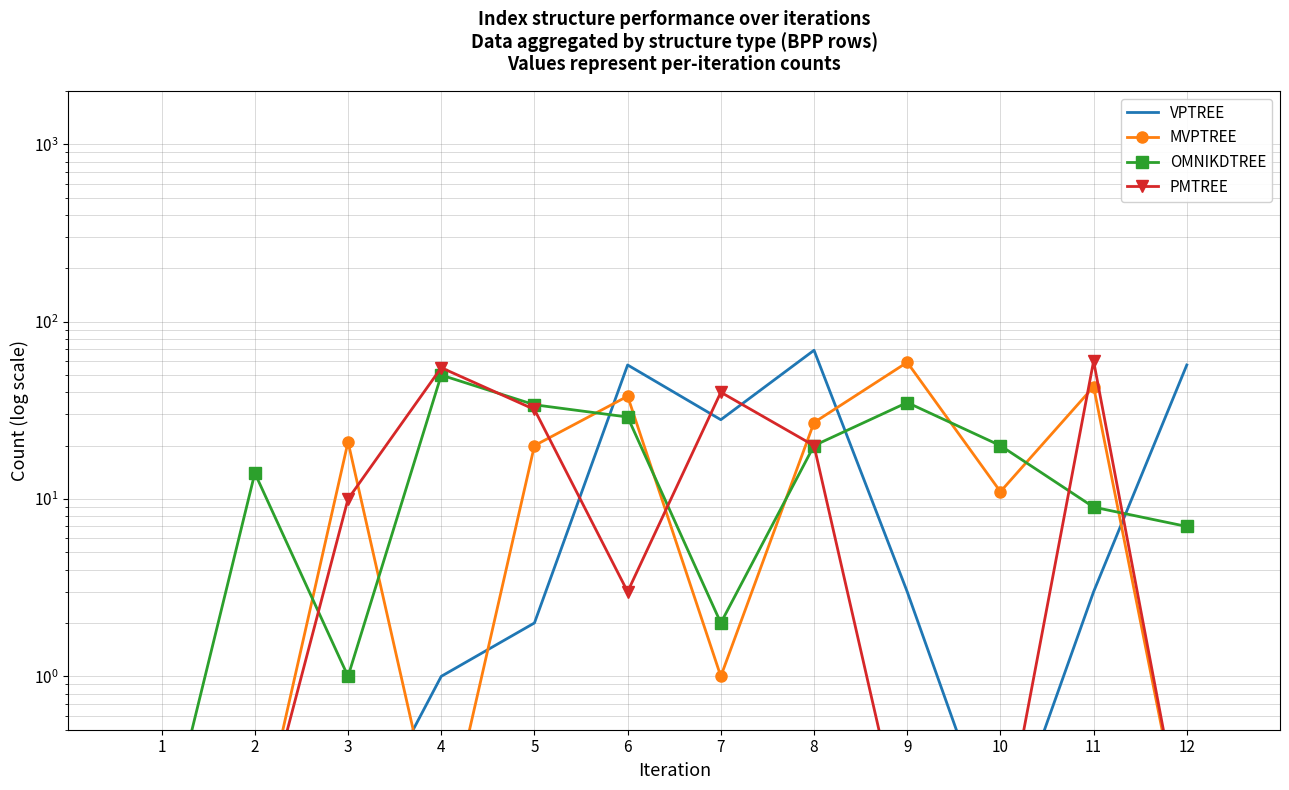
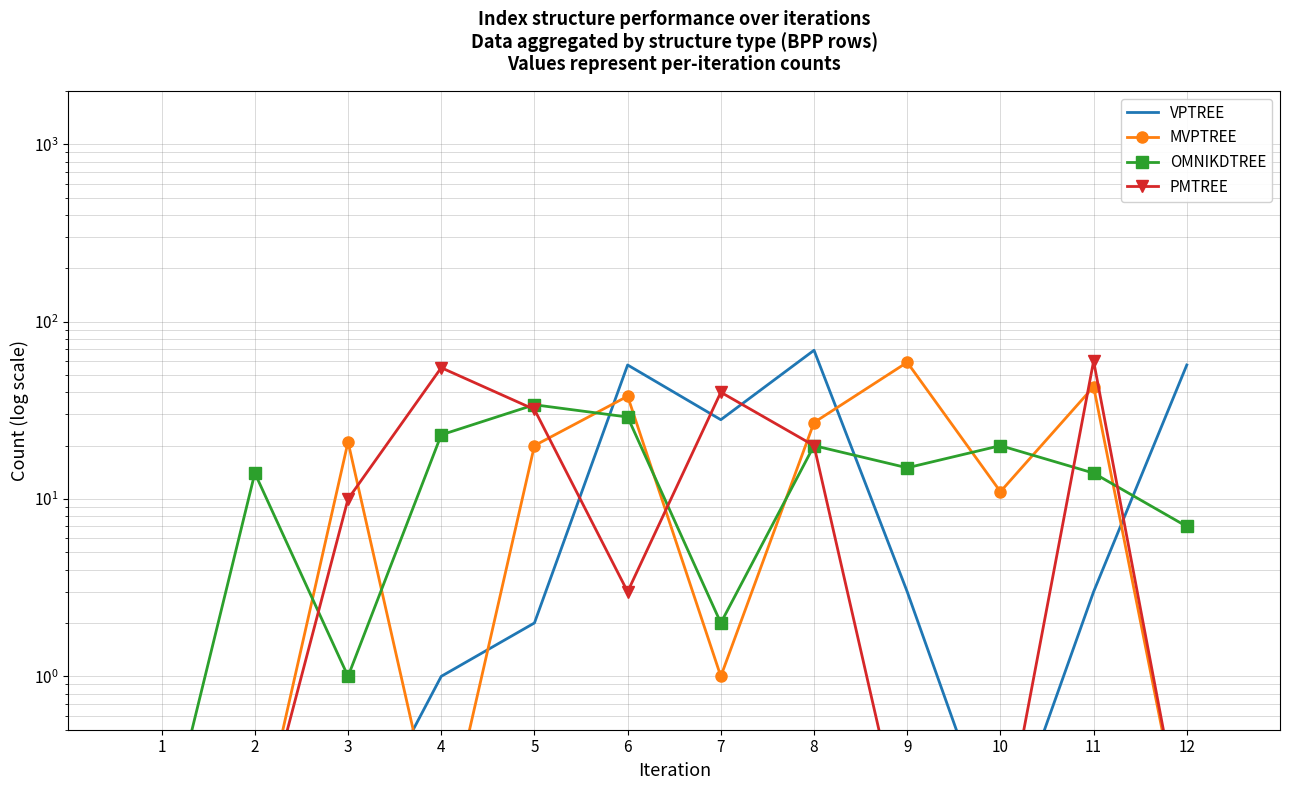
OMNIKDTREE, 4: 50 -> 23
OMNIKDTREE, 9: 35 -> 15
OMNIKDTREE, 11: 9 -> 14
